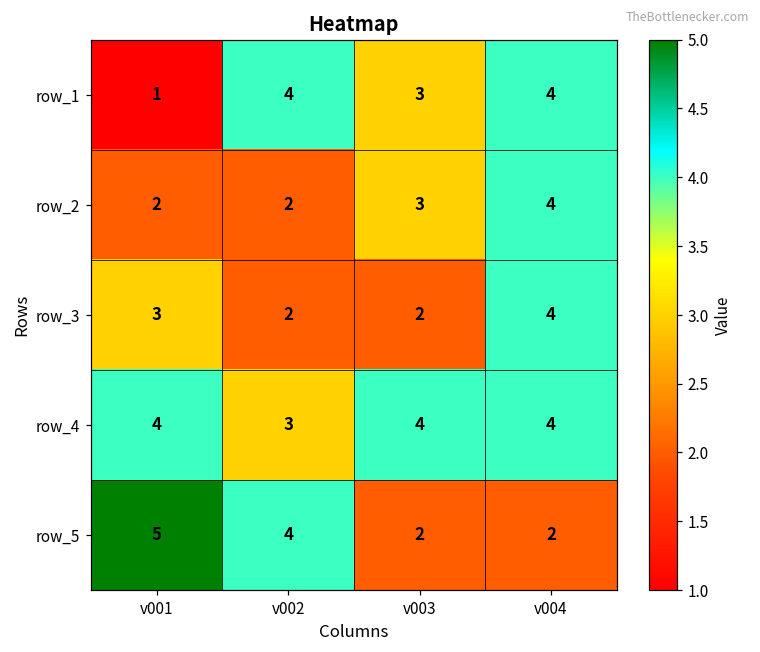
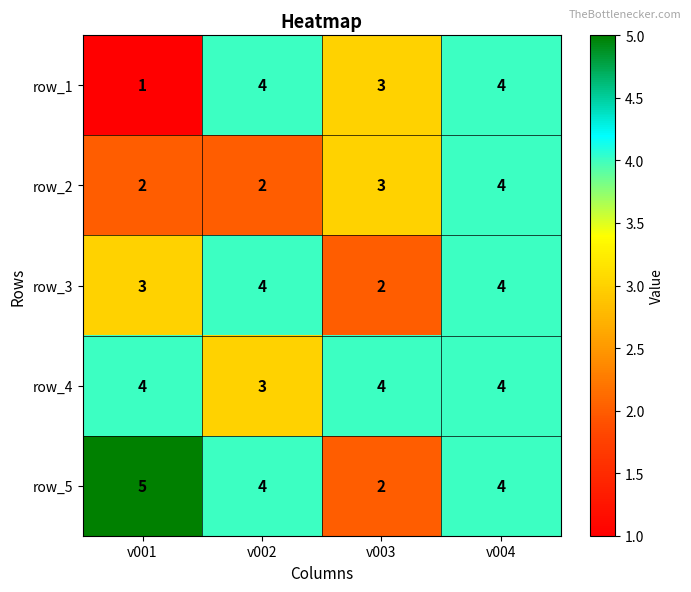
row_3, v002: 2 -> 4
row_5, v004: 2 -> 4
